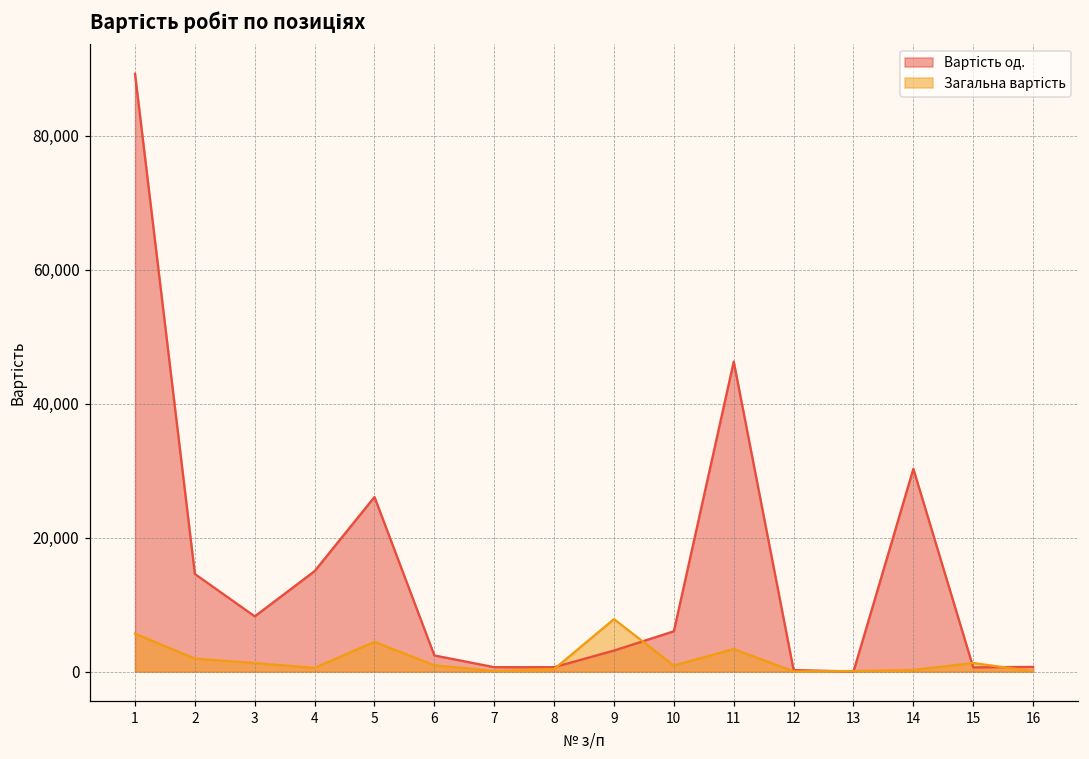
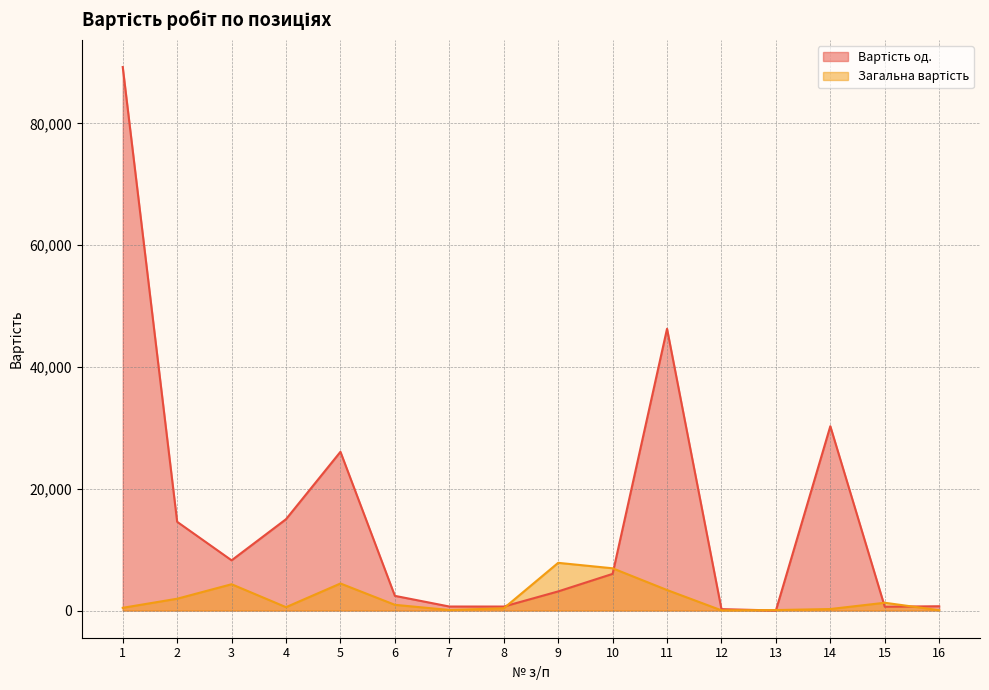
Загальна вартість, 1: 6,000 -> 0
Загальна вартість, 3: 1,000 -> 4,000
Загальна вартість, 10: 1,000 -> 7,000
